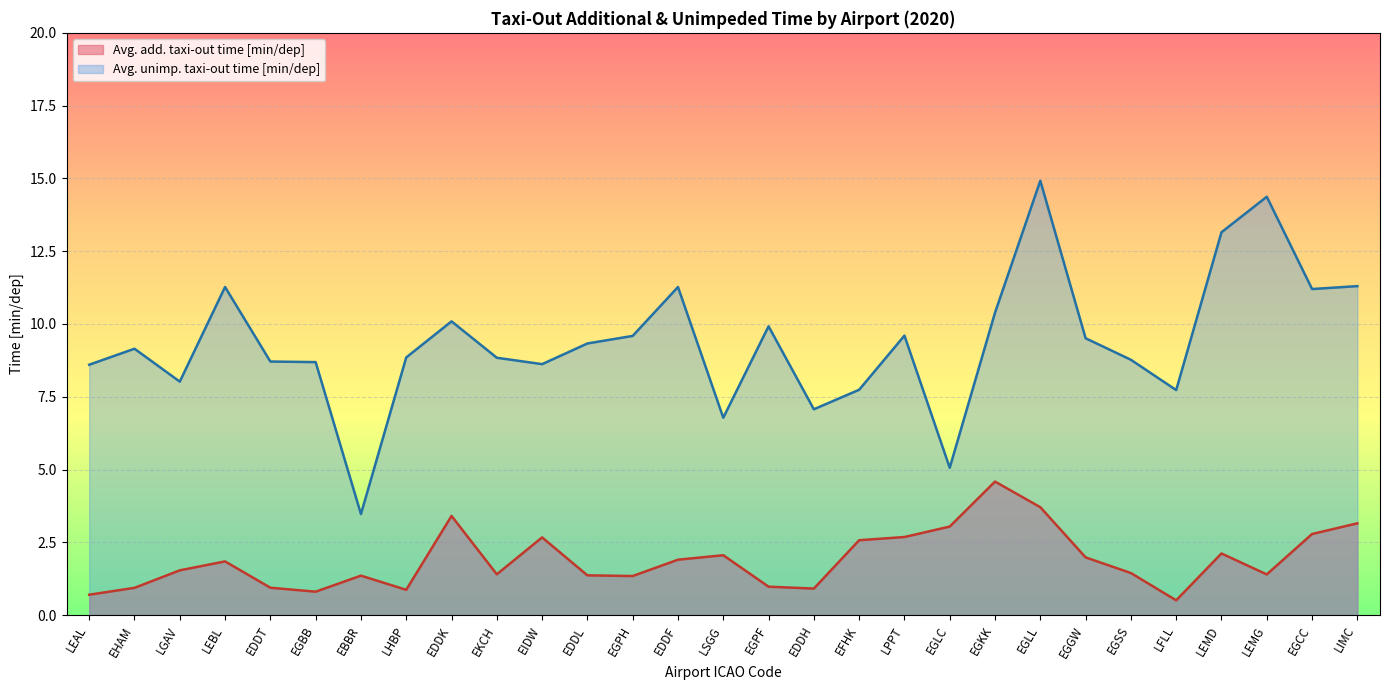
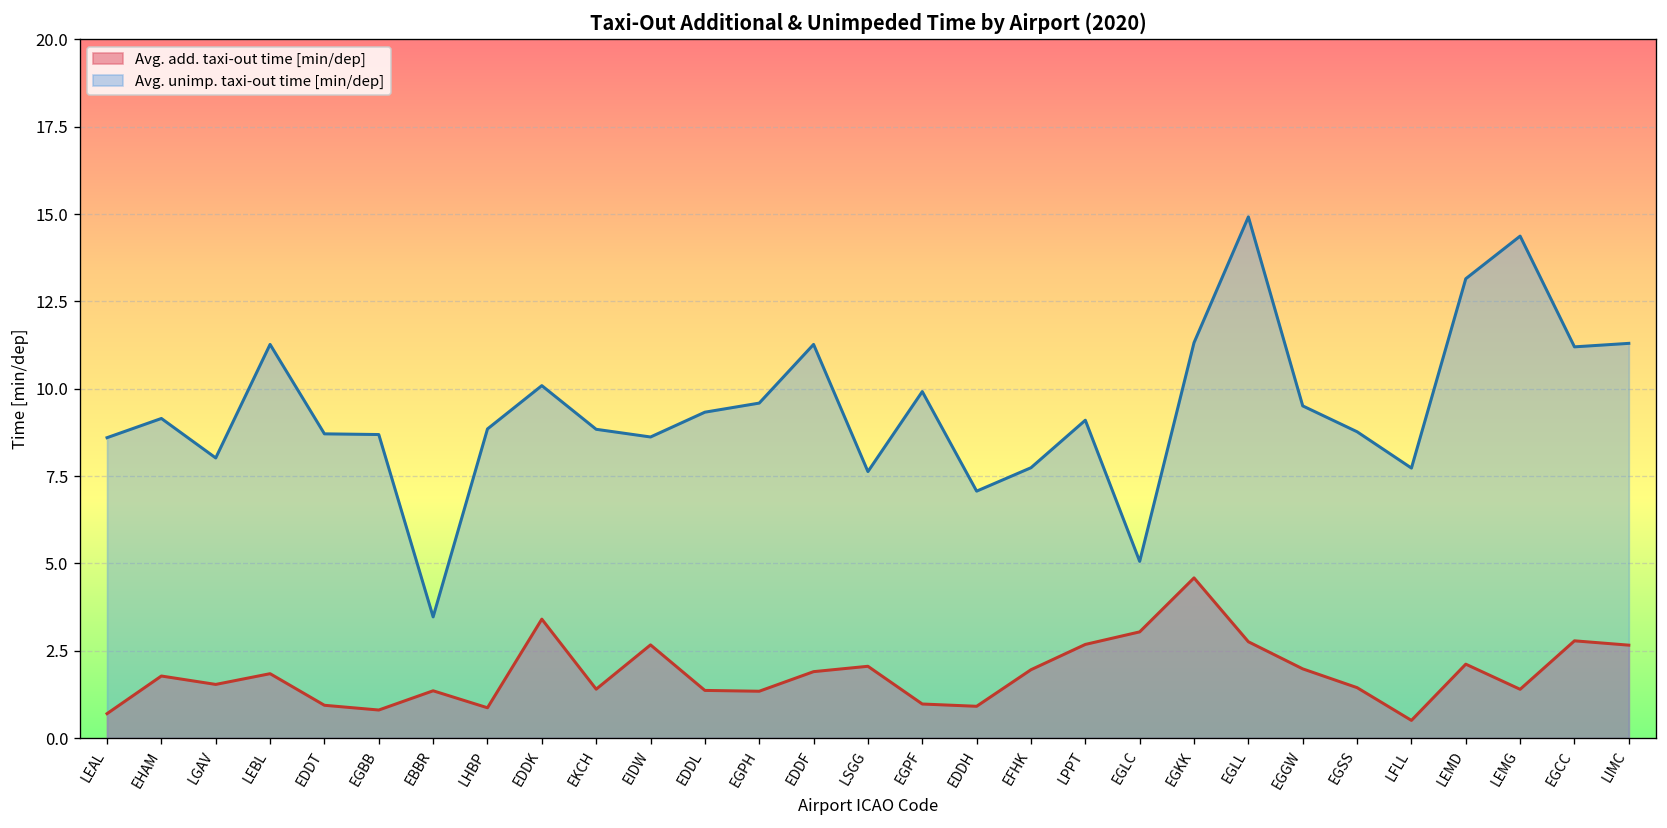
Avg. add. taxi-out time [min/dep], EHAM: 0.9 -> 1.8
Avg. unimp. taxi-out time [min/dep], LSGG: 6.8 -> 7.6
Avg. add. taxi-out time [min/dep], EFHK: 2.6 -> 2.0
Avg. unimp. taxi-out time [min/dep], LPPT: 9.6 -> 9.1
Avg. unimp. taxi-out time [min/dep], EGKK: 10.4 -> 11.3
Avg. add. taxi-out time [min/dep], EGLL: 3.7 -> 2.8
Avg. add. taxi-out time [min/dep], LIMC: 3.2 -> 2.7
